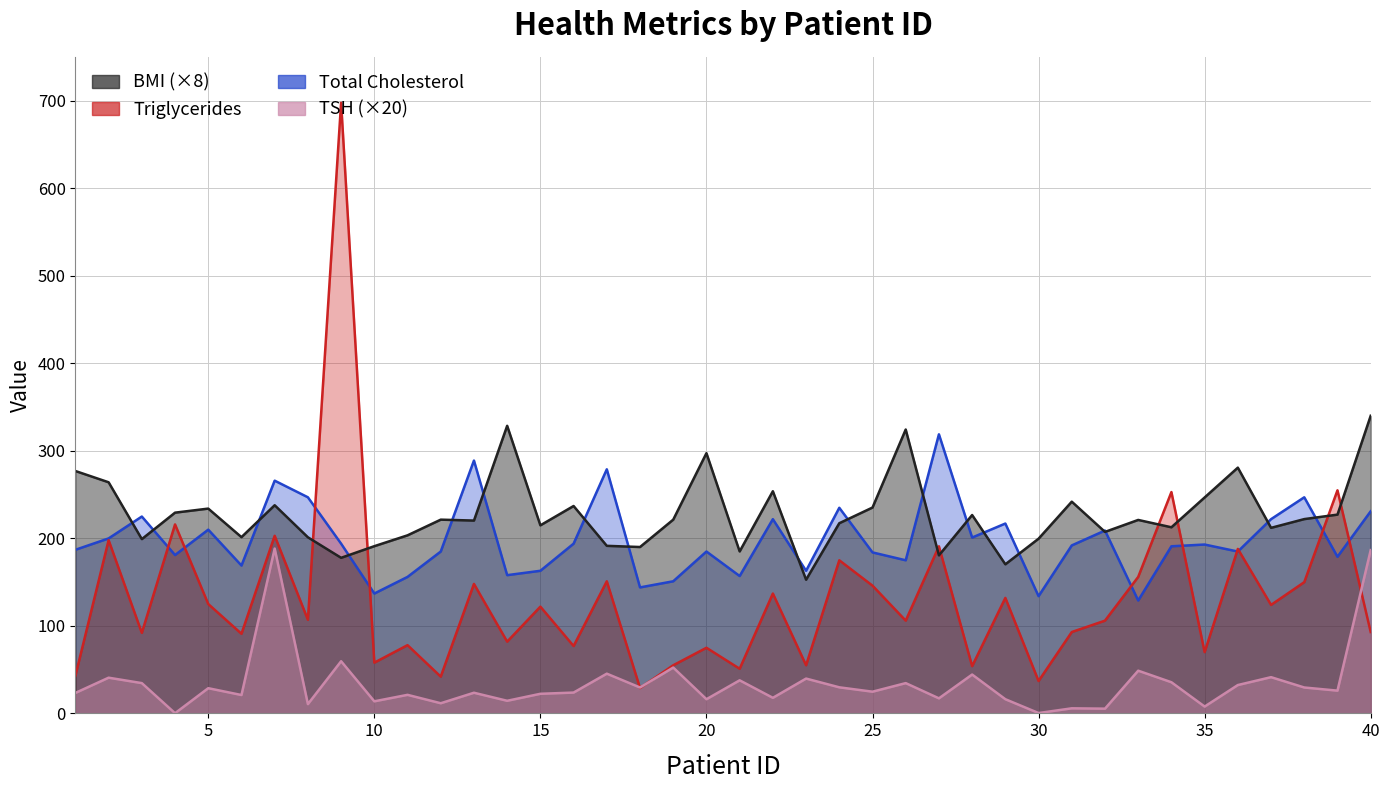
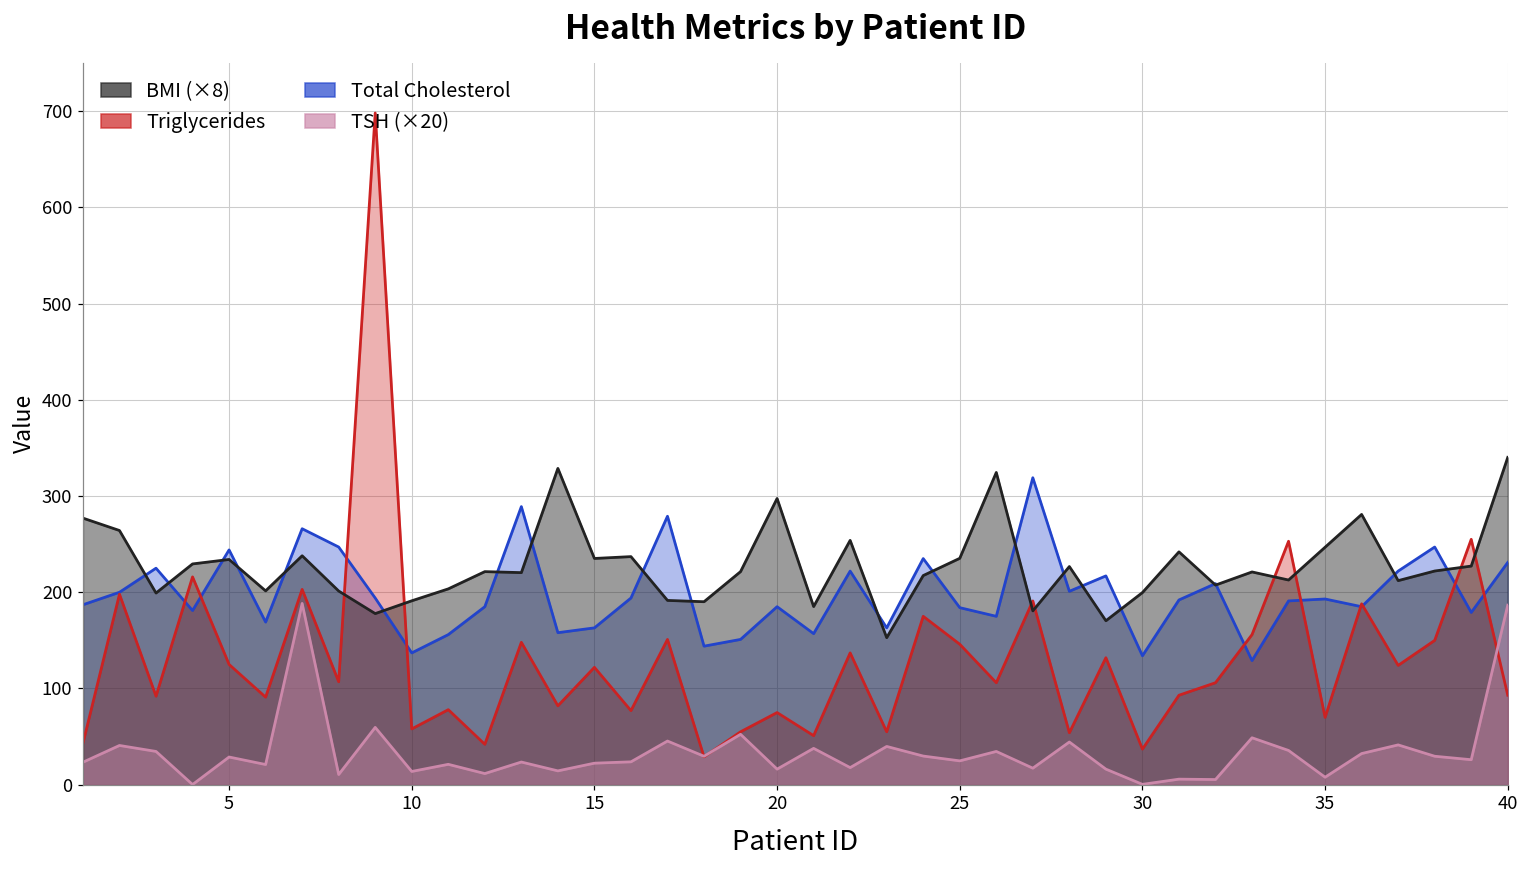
Total Cholesterol, 5: 210 -> 240
BMI (×8), 15: 210 -> 240
